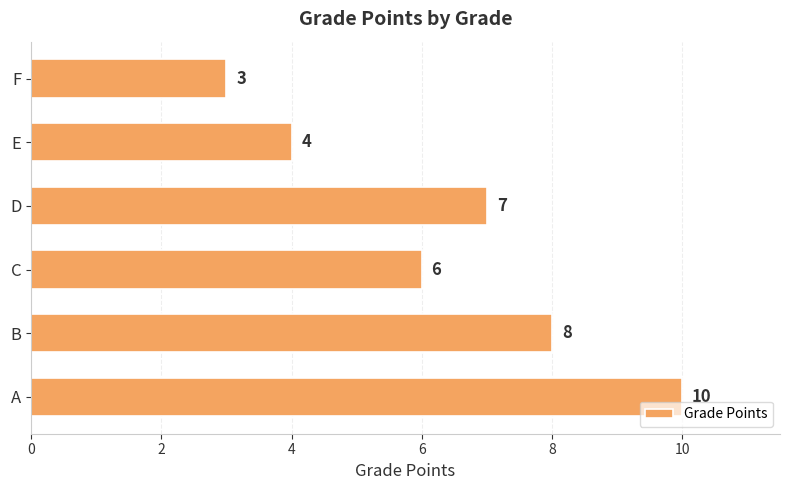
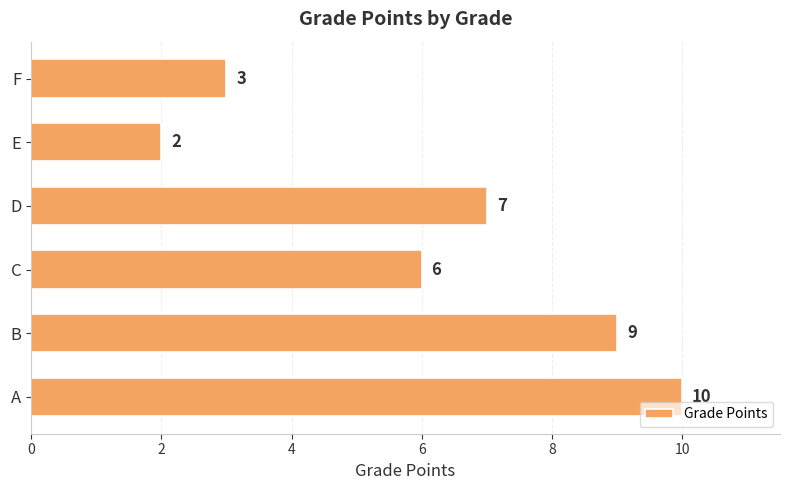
E: 4 -> 2
B: 8 -> 9
